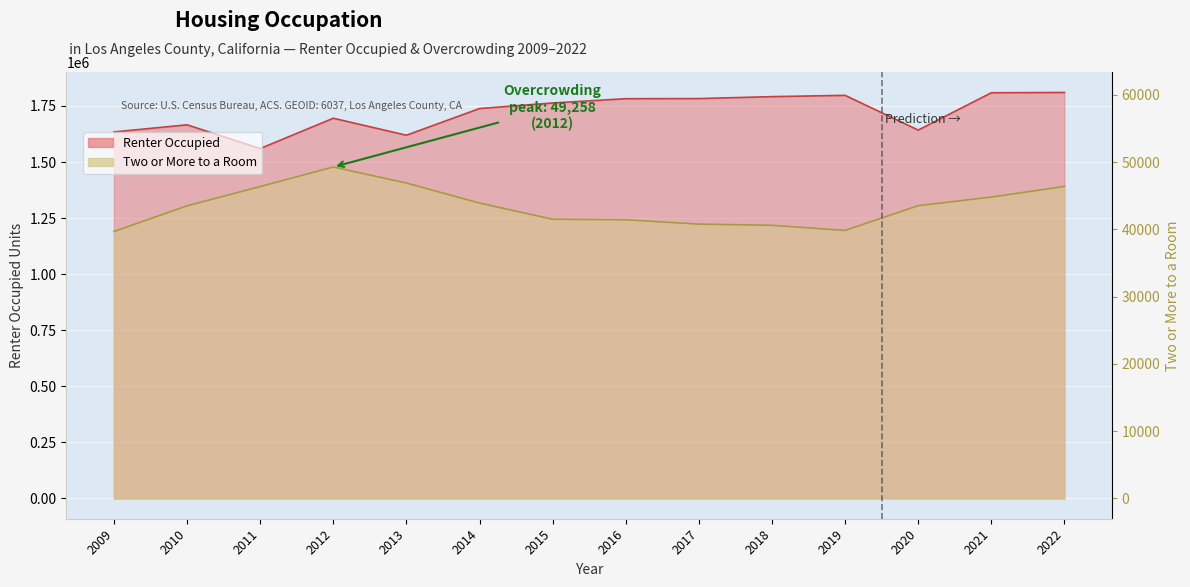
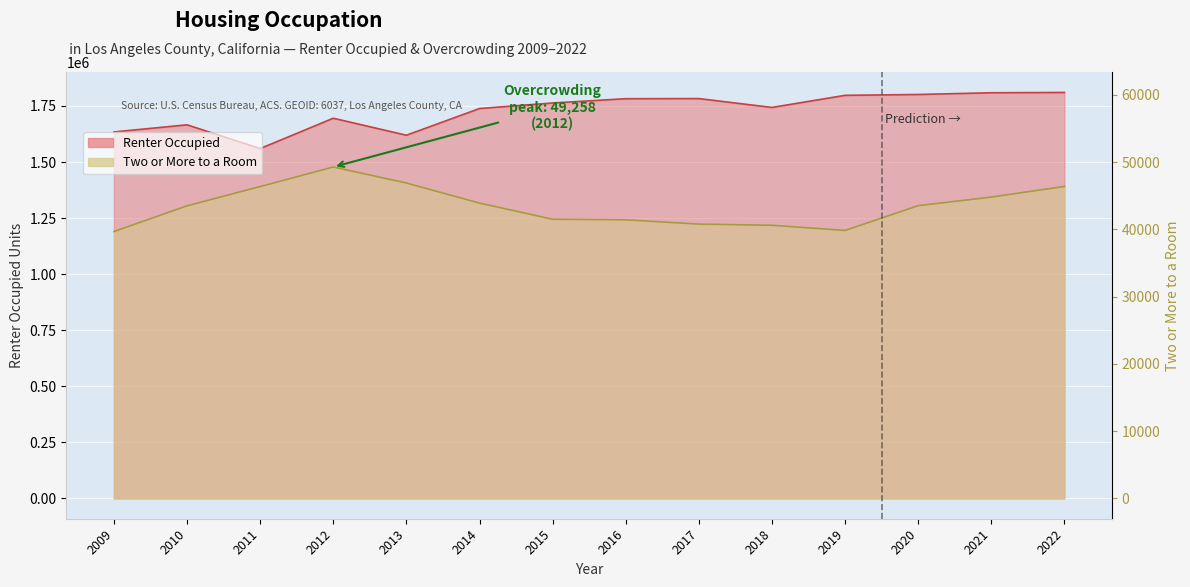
Renter Occupied, 2018: 1790000 -> 1740000
Renter Occupied, 2020: 1640000 -> 1800000
